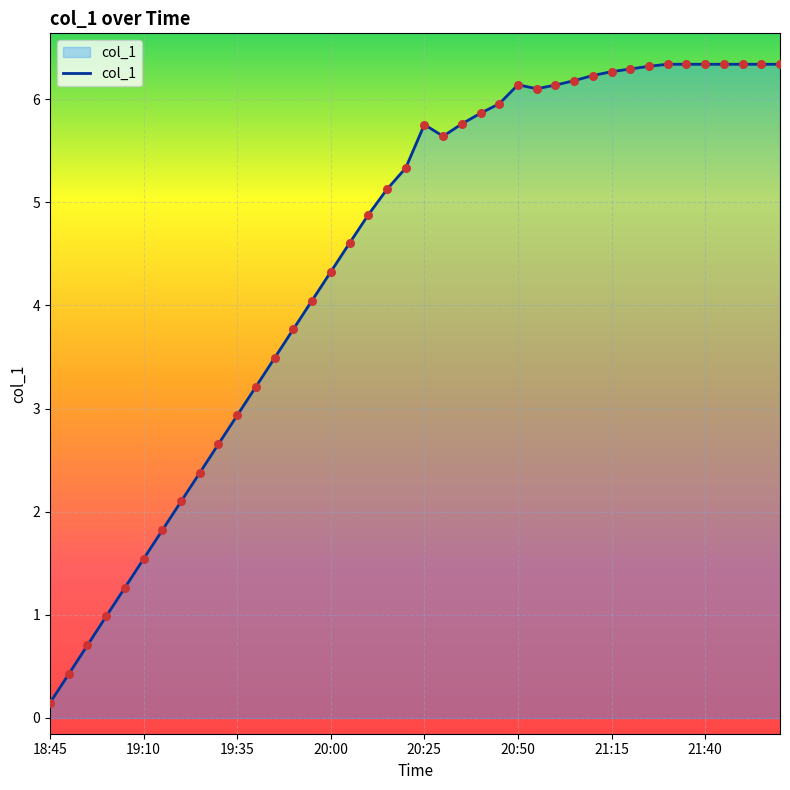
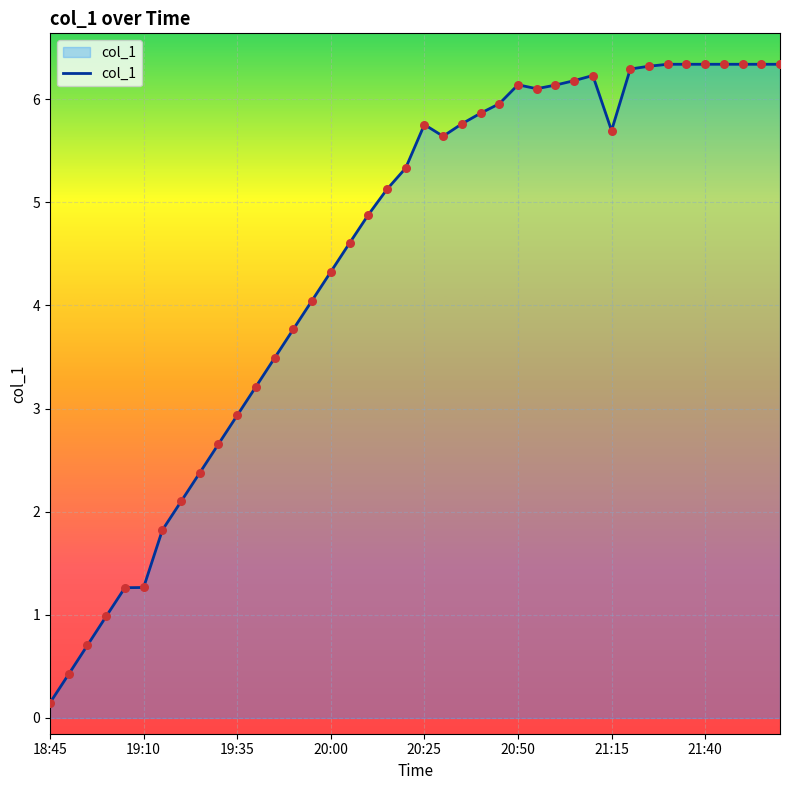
19:10: 1.54 -> 1.27
21:15: 6.27 -> 5.70
